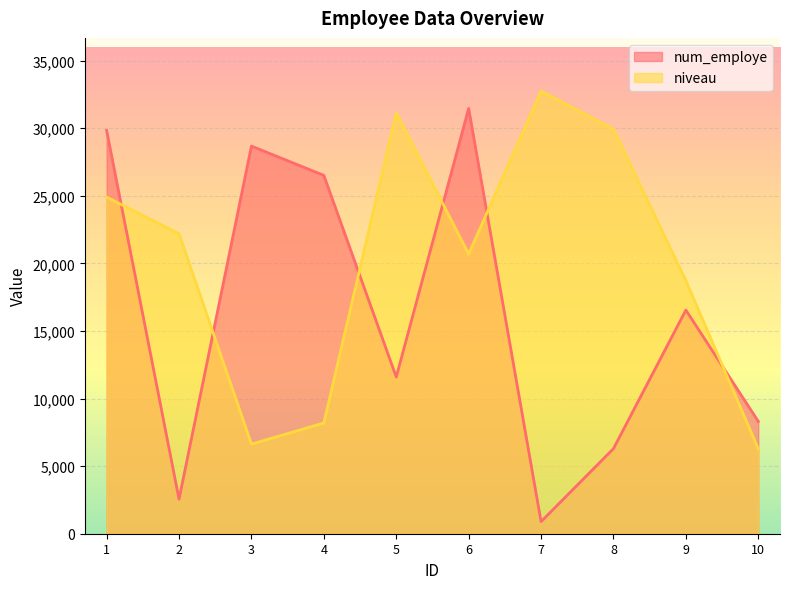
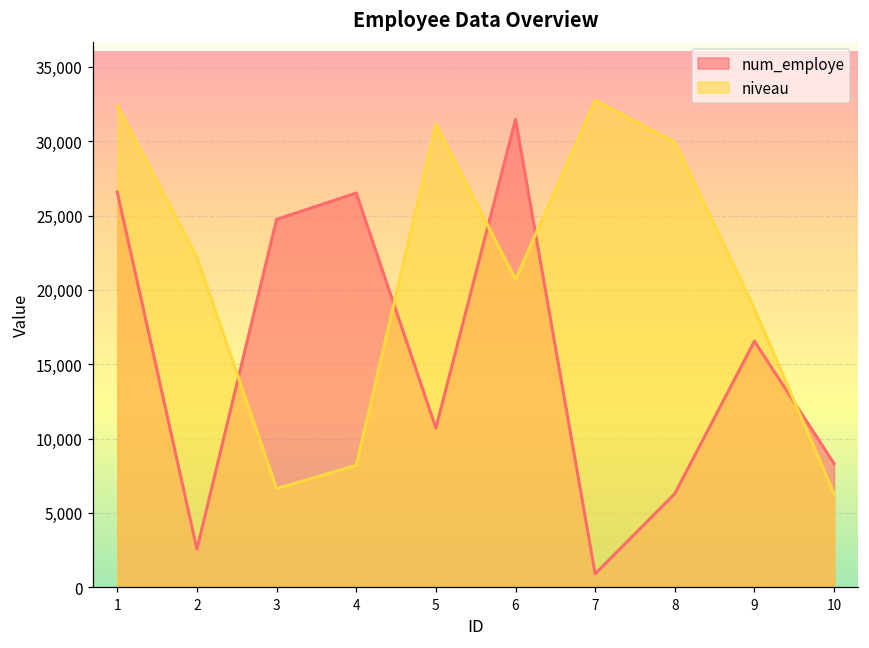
num_employe, 1: 29,800 -> 26,600
niveau, 1: 24,900 -> 32,400
num_employe, 3: 28,700 -> 24,700
num_employe, 5: 11,600 -> 10,700
